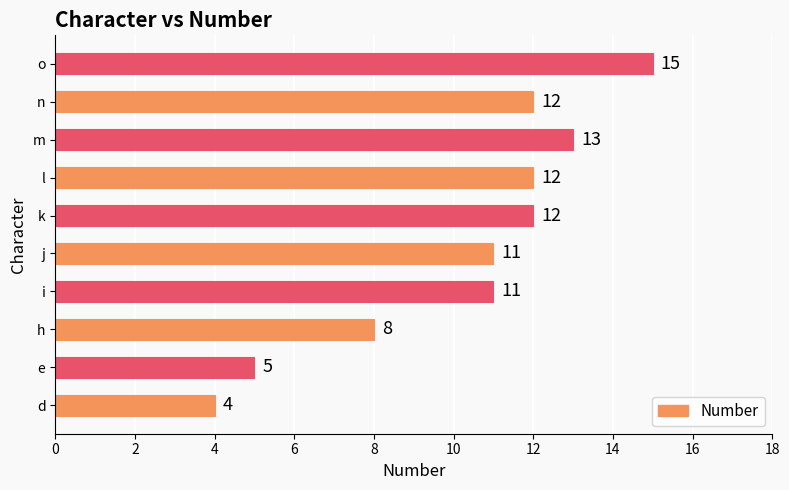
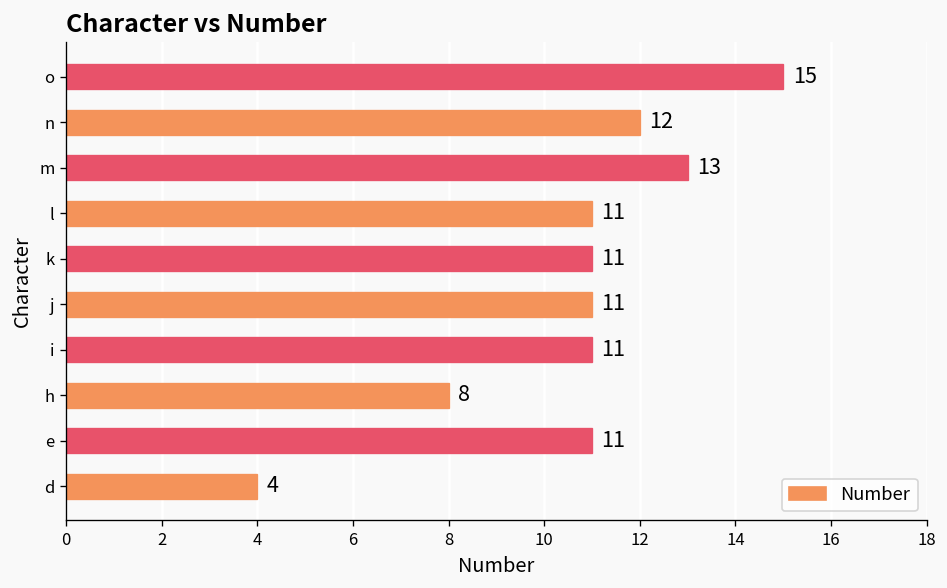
l: 12 -> 11
k: 12 -> 11
e: 5 -> 11
